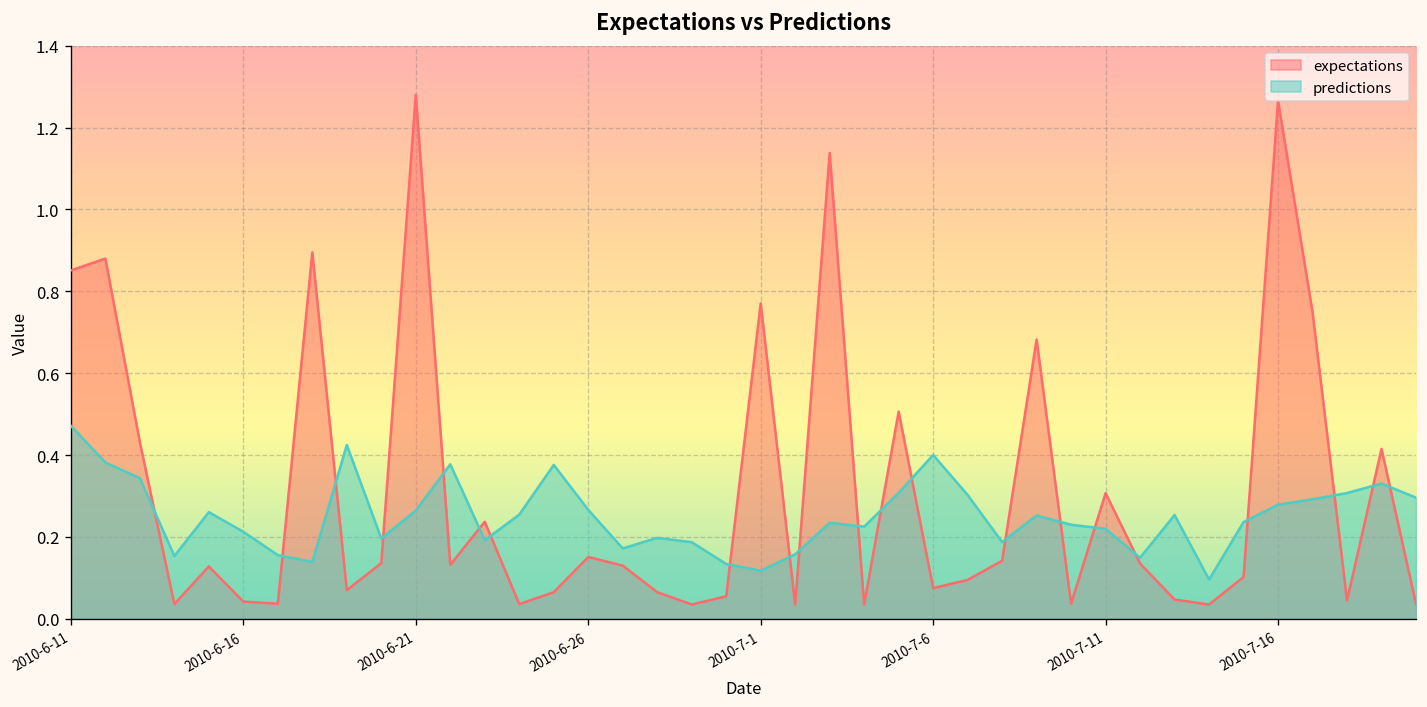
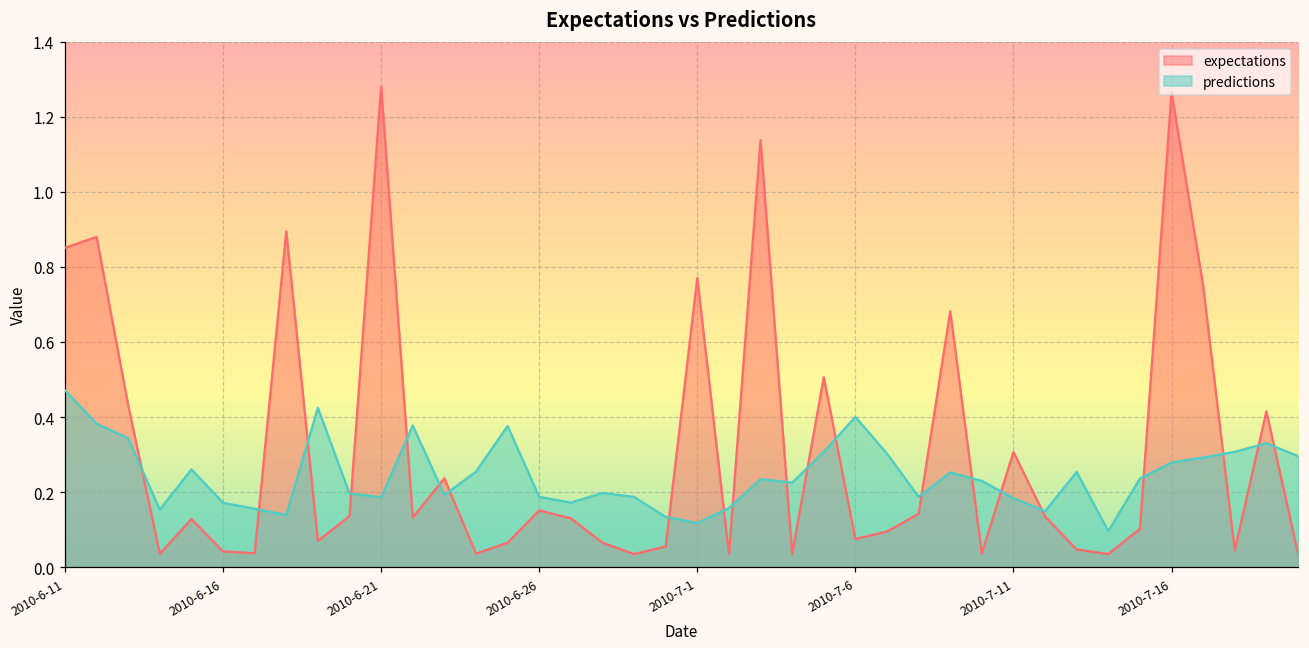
predictions, 2010-6-16: 0.21 -> 0.17
predictions, 2010-6-21: 0.26 -> 0.19
predictions, 2010-6-26: 0.27 -> 0.19
predictions, 2010-7-11: 0.22 -> 0.18
